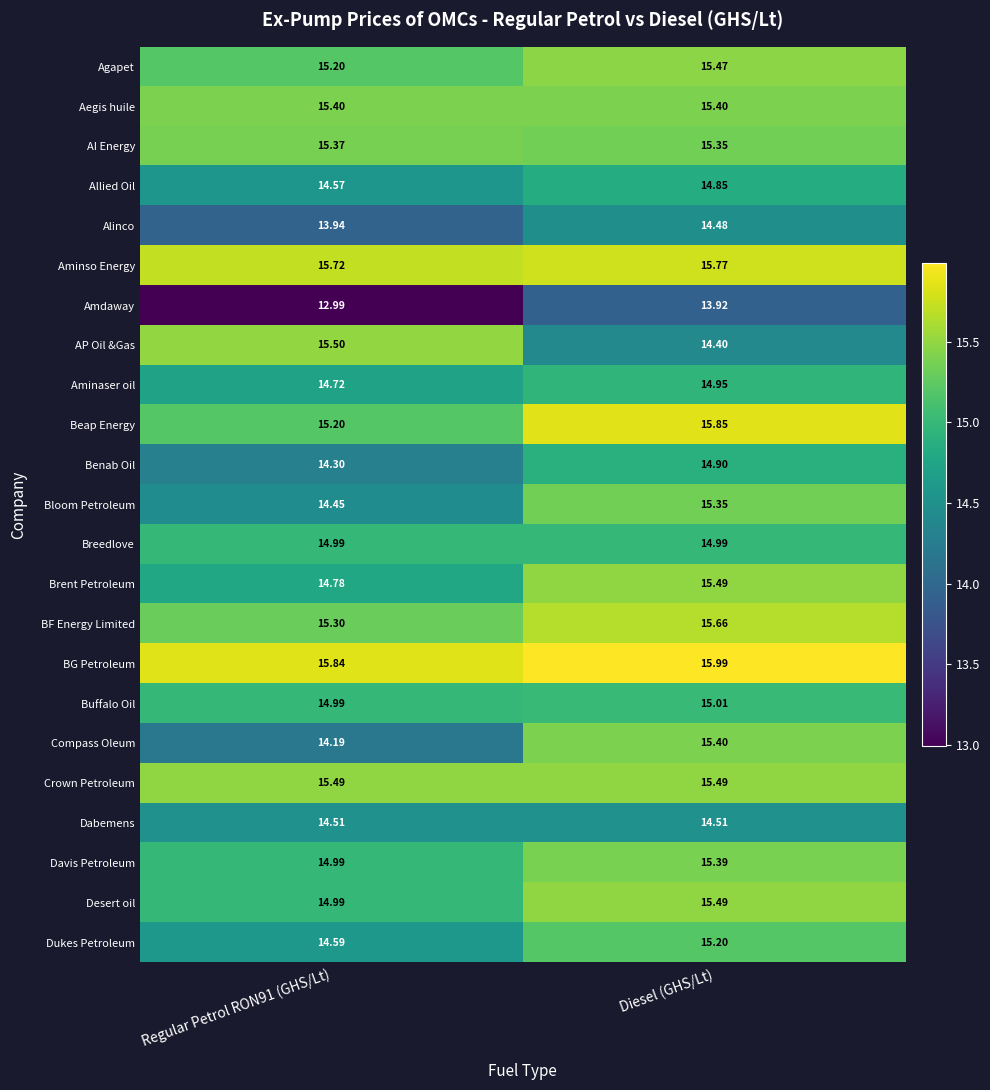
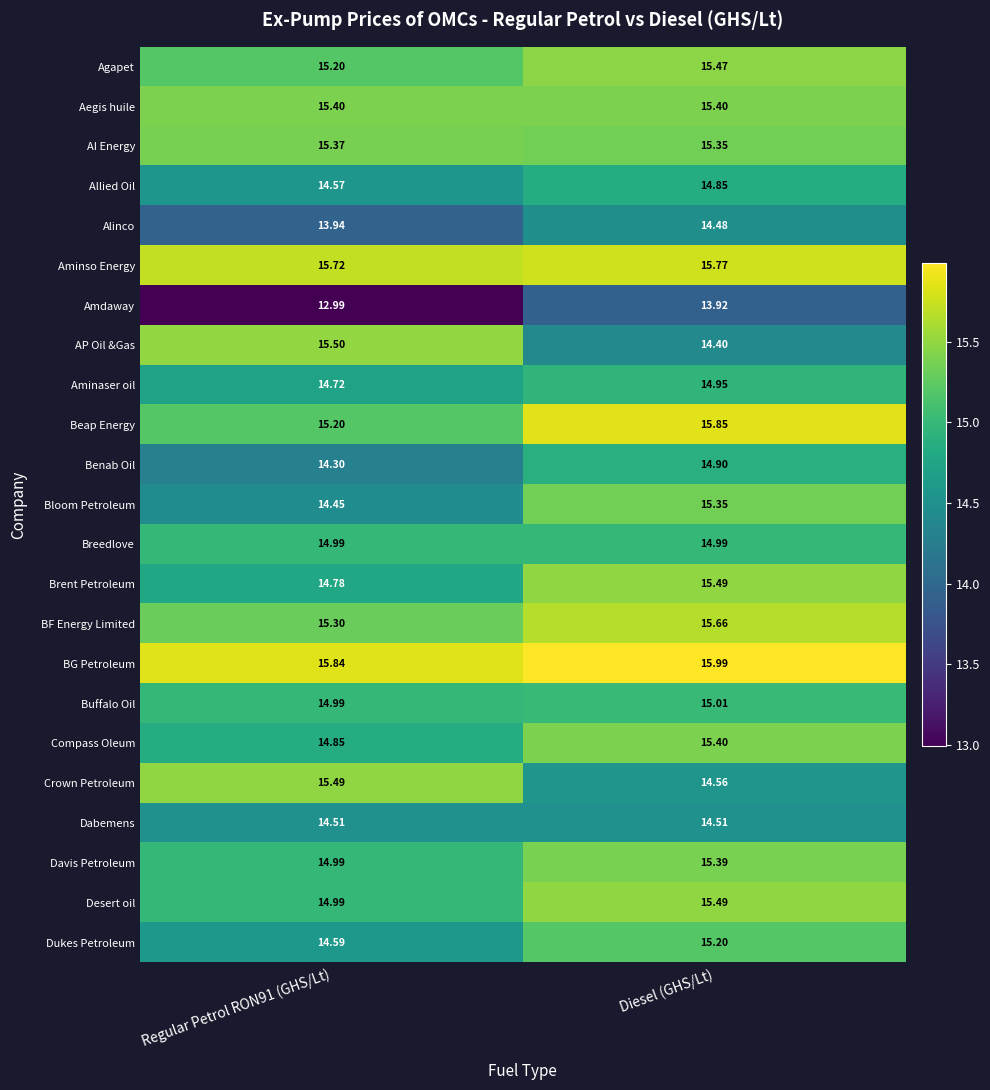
Compass Oleum, Regular Petrol RON91 (GHS/Lt): 14.19 -> 14.85
Crown Petroleum, Diesel (GHS/Lt): 15.49 -> 14.56
